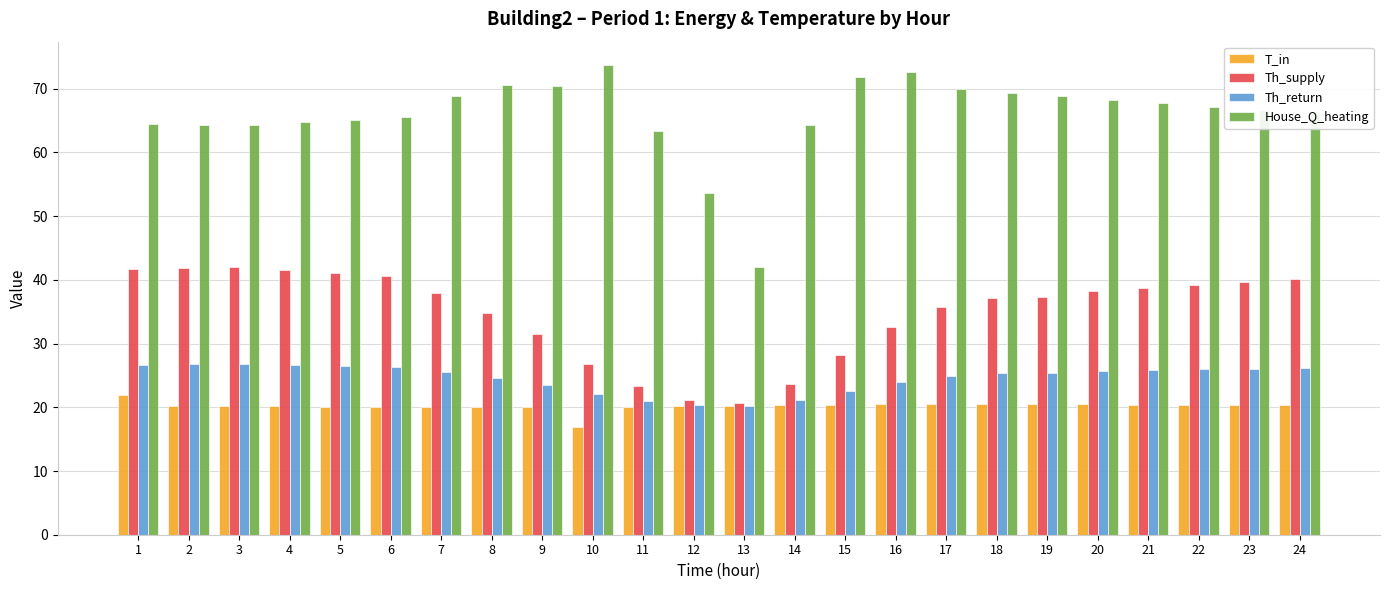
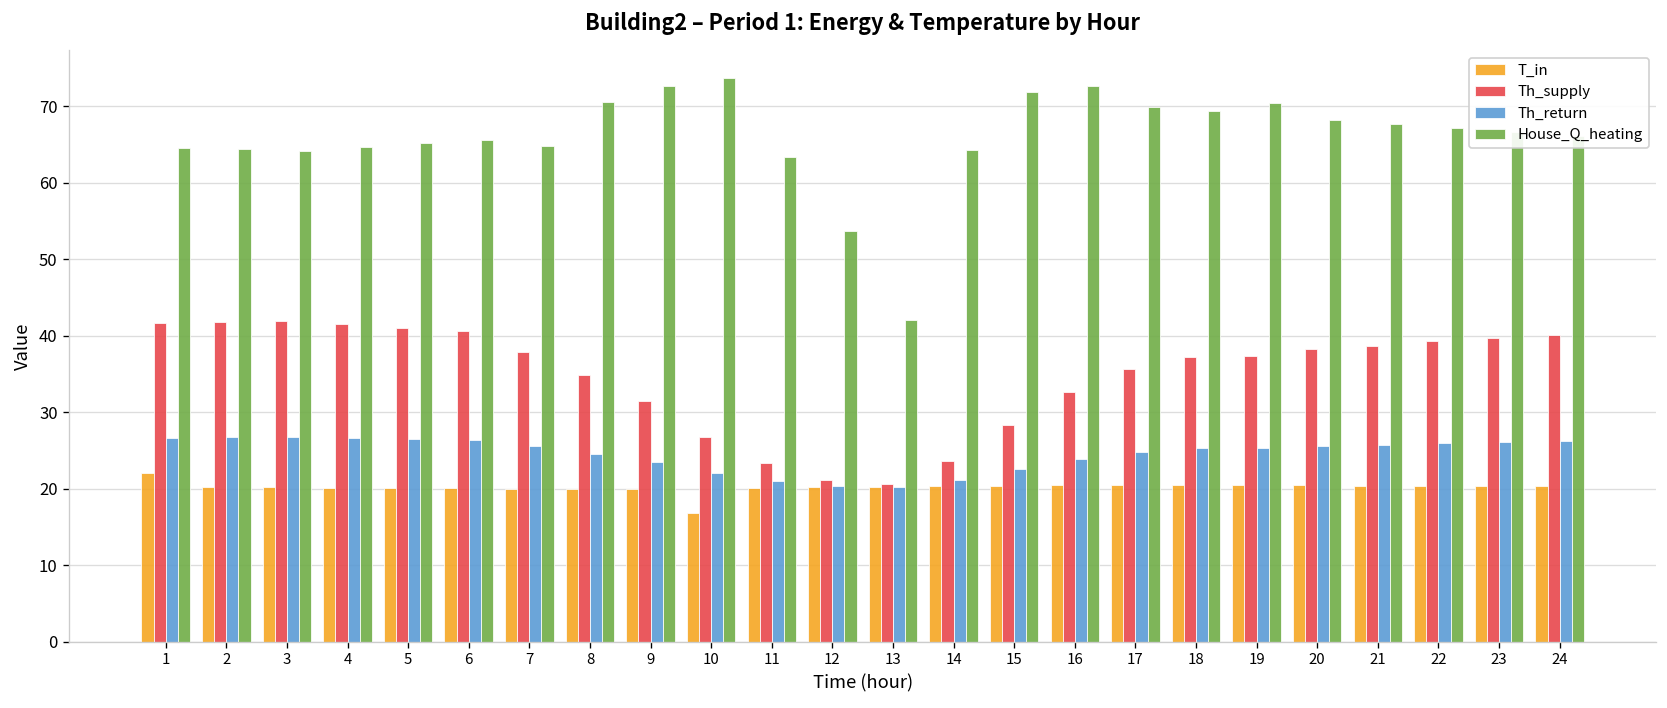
House_Q_heating, 7: 69 -> 65
House_Q_heating, 9: 70 -> 73
House_Q_heating, 19: 69 -> 70
